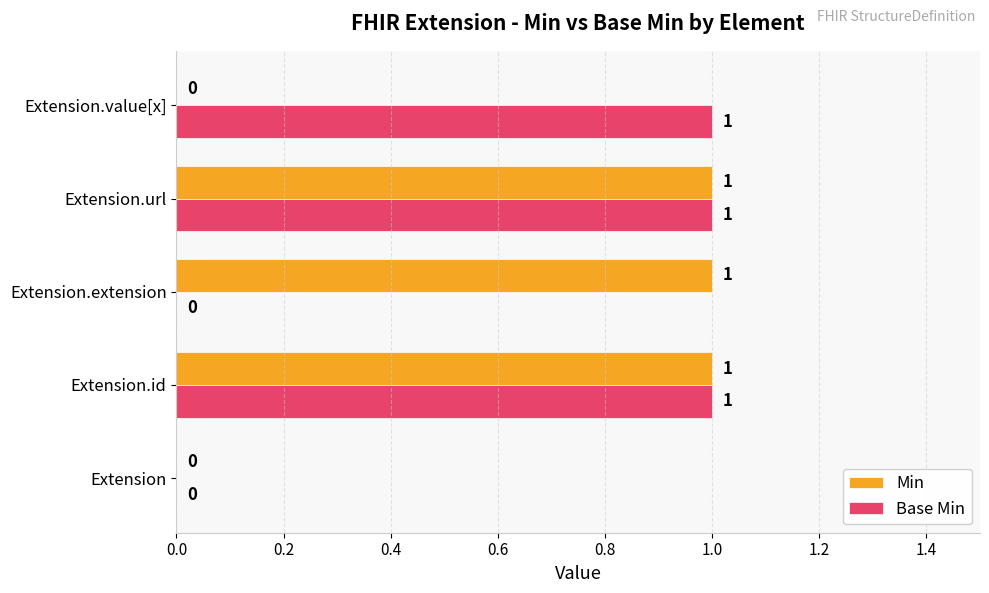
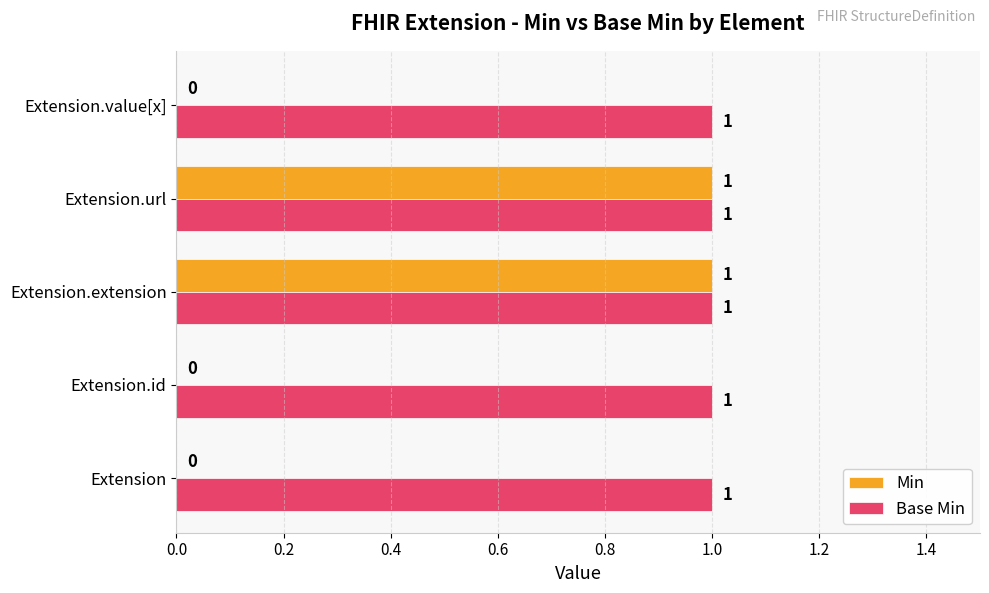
Base Min, Extension.extension: 0 -> 1
Min, Extension.id: 1 -> 0
Base Min, Extension: 0 -> 1
